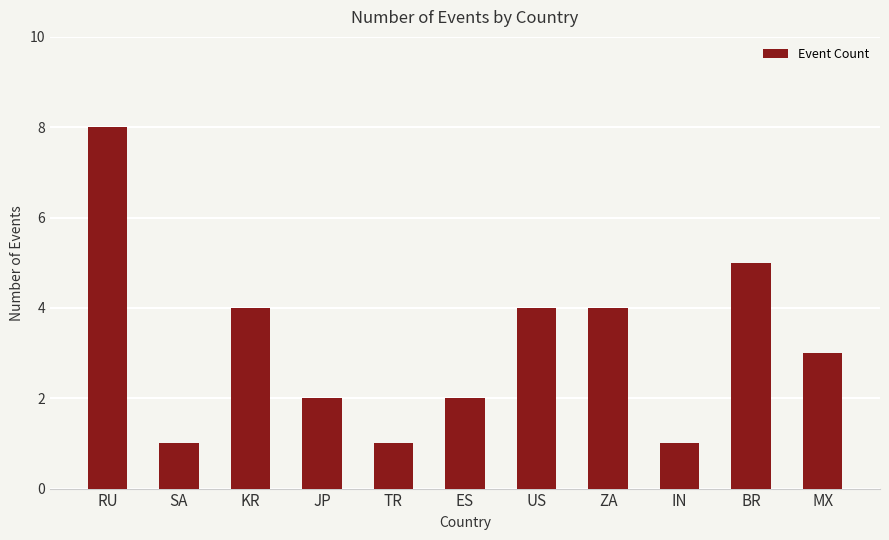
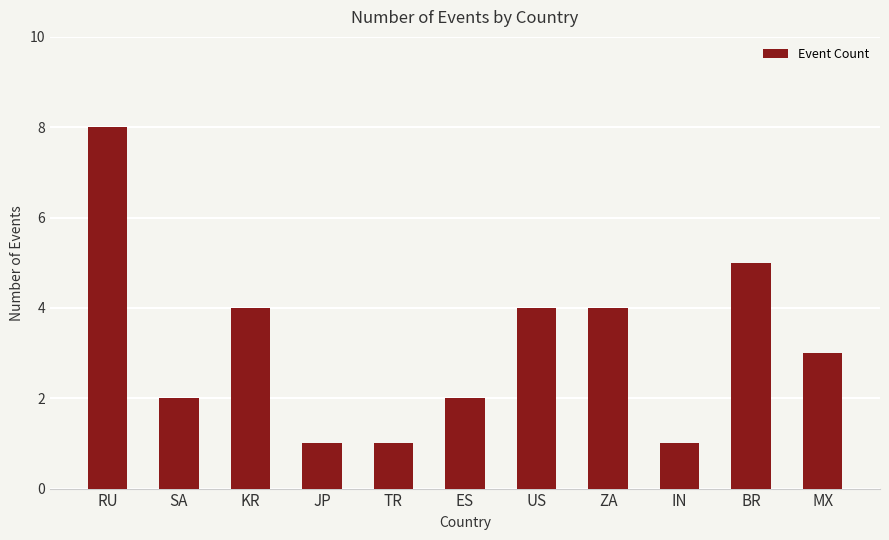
SA: 1 -> 2
JP: 2 -> 1
